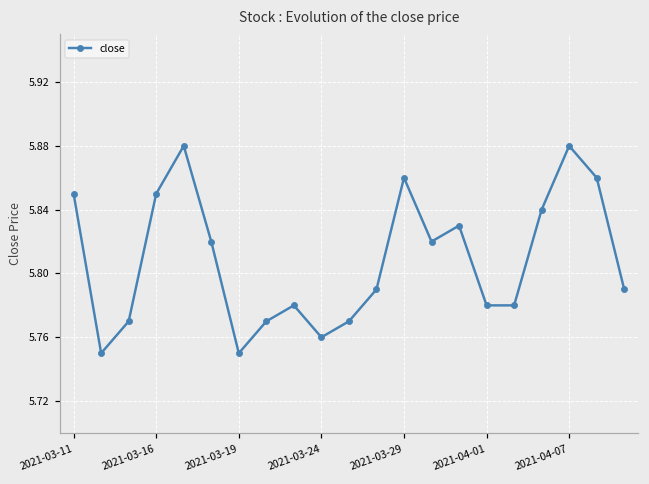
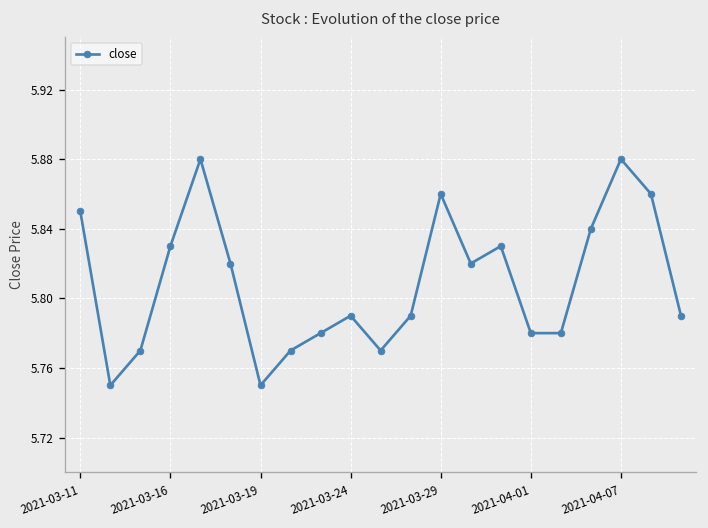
2021-03-16: 5.85 -> 5.83
2021-03-24: 5.76 -> 5.79
